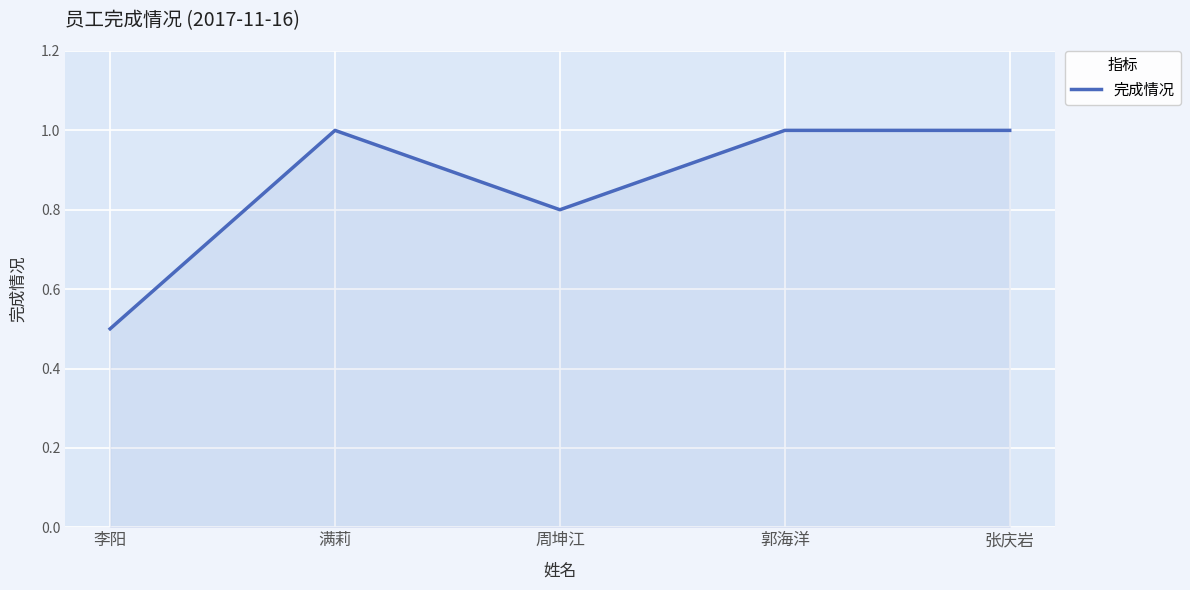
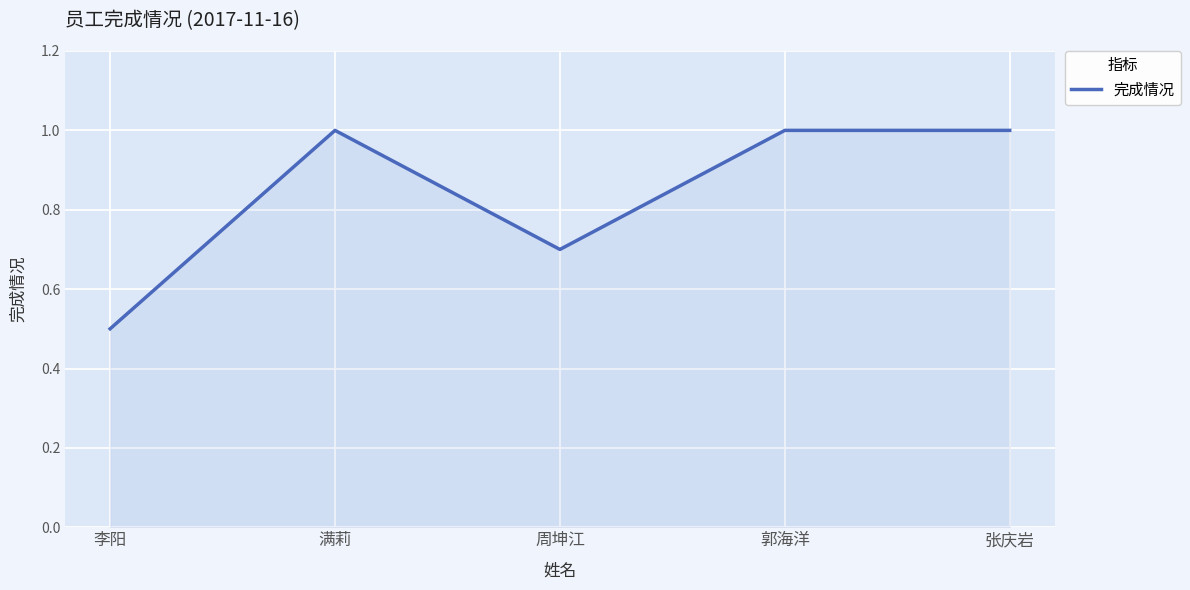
周坤江: 0.8 -> 0.7
